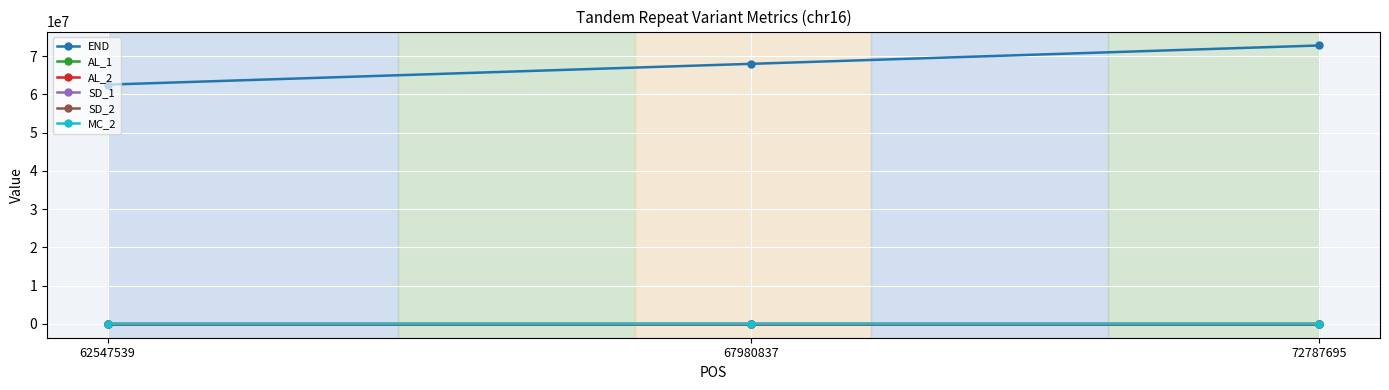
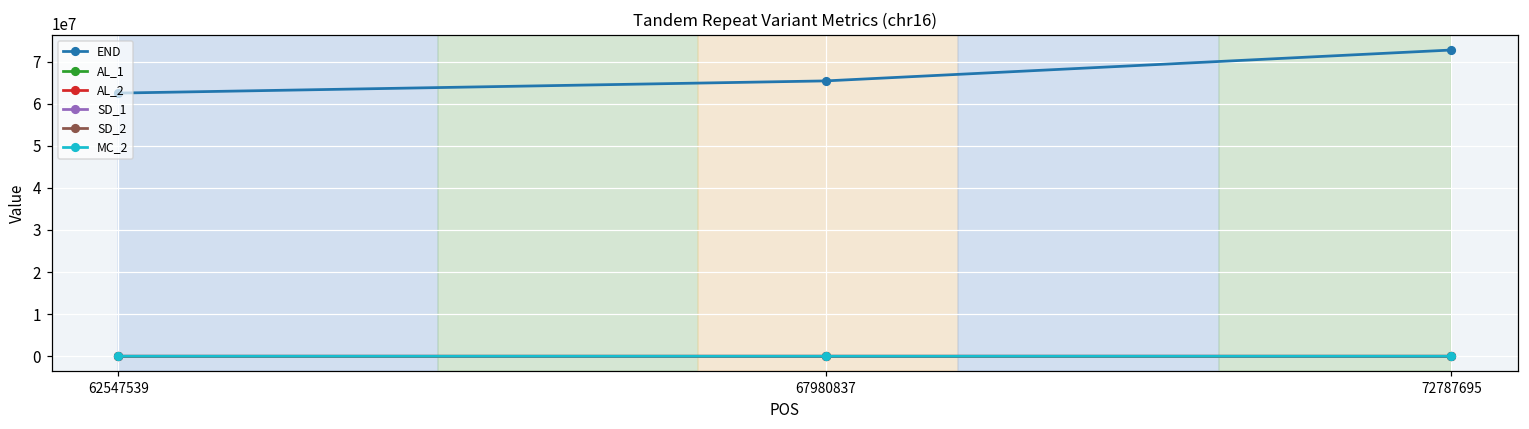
END, 67980837: 68000000 -> 65000000
